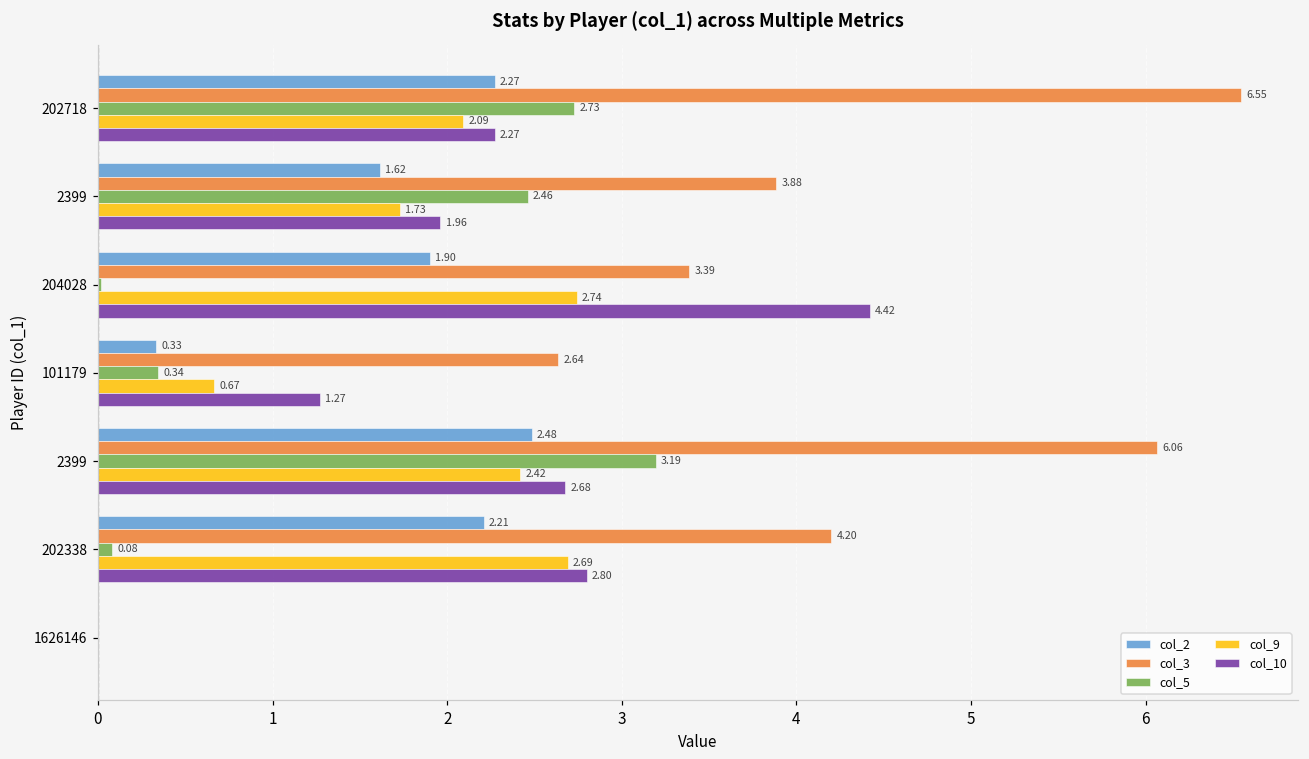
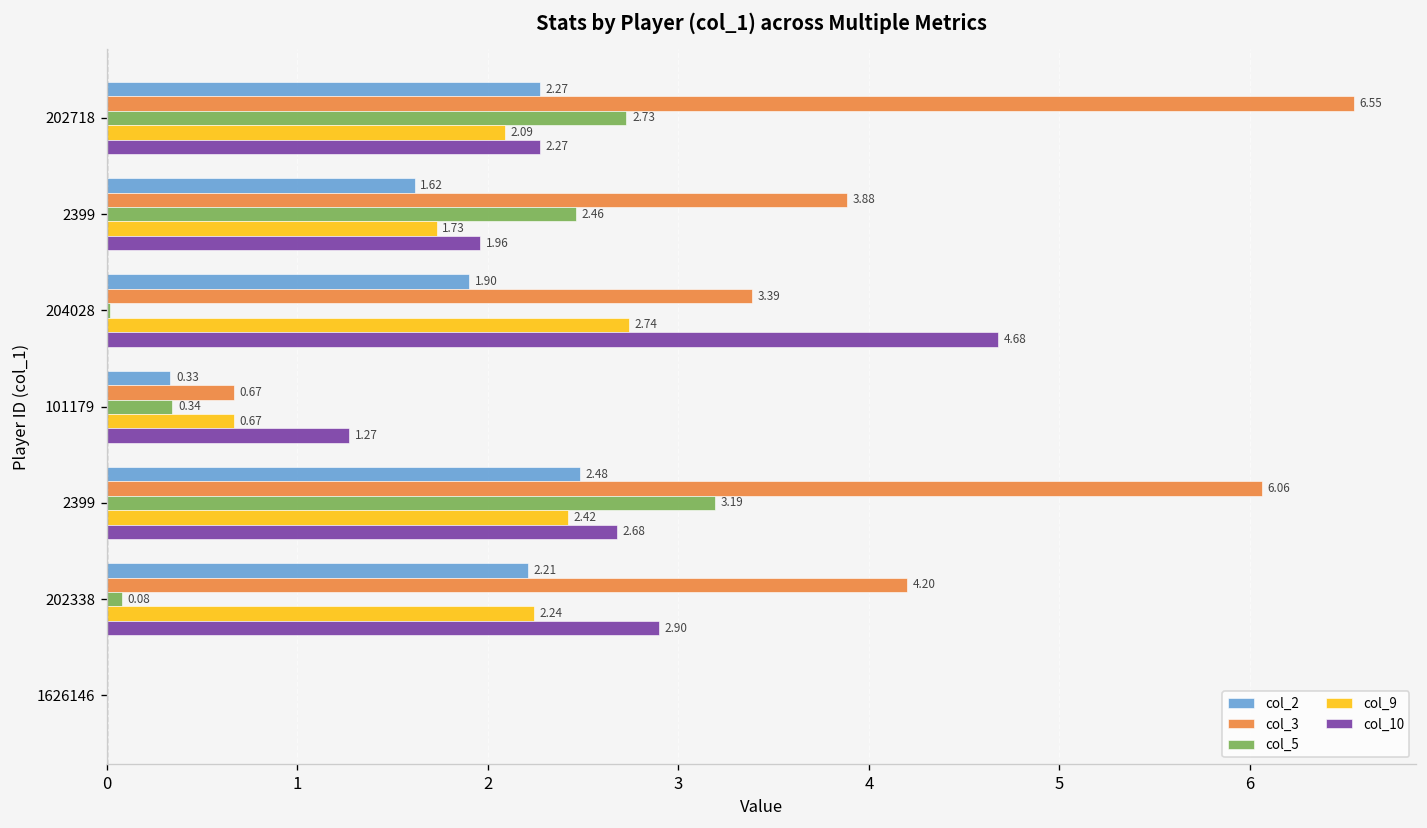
col_10, 204028: 4.42 -> 4.68
col_3, 101179: 2.64 -> 0.67
col_9, 202338: 2.69 -> 2.24
col_10, 202338: 2.80 -> 2.90
